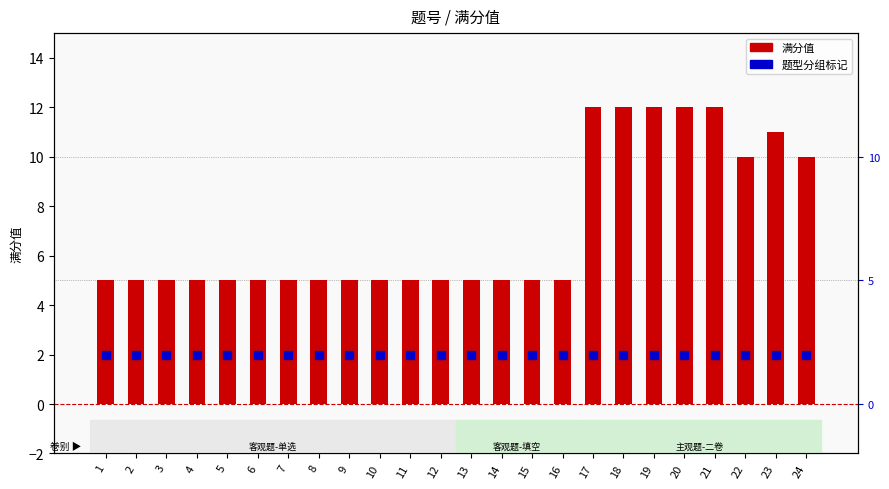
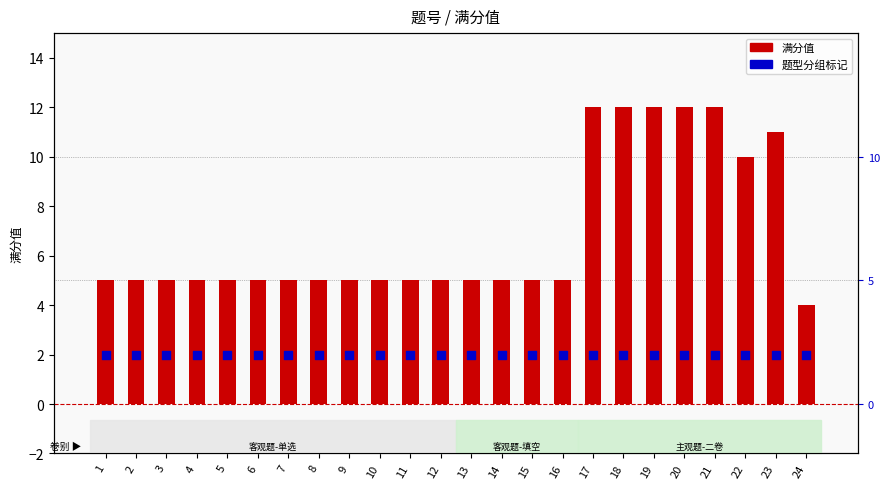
满分值, 24: 10 -> 4
